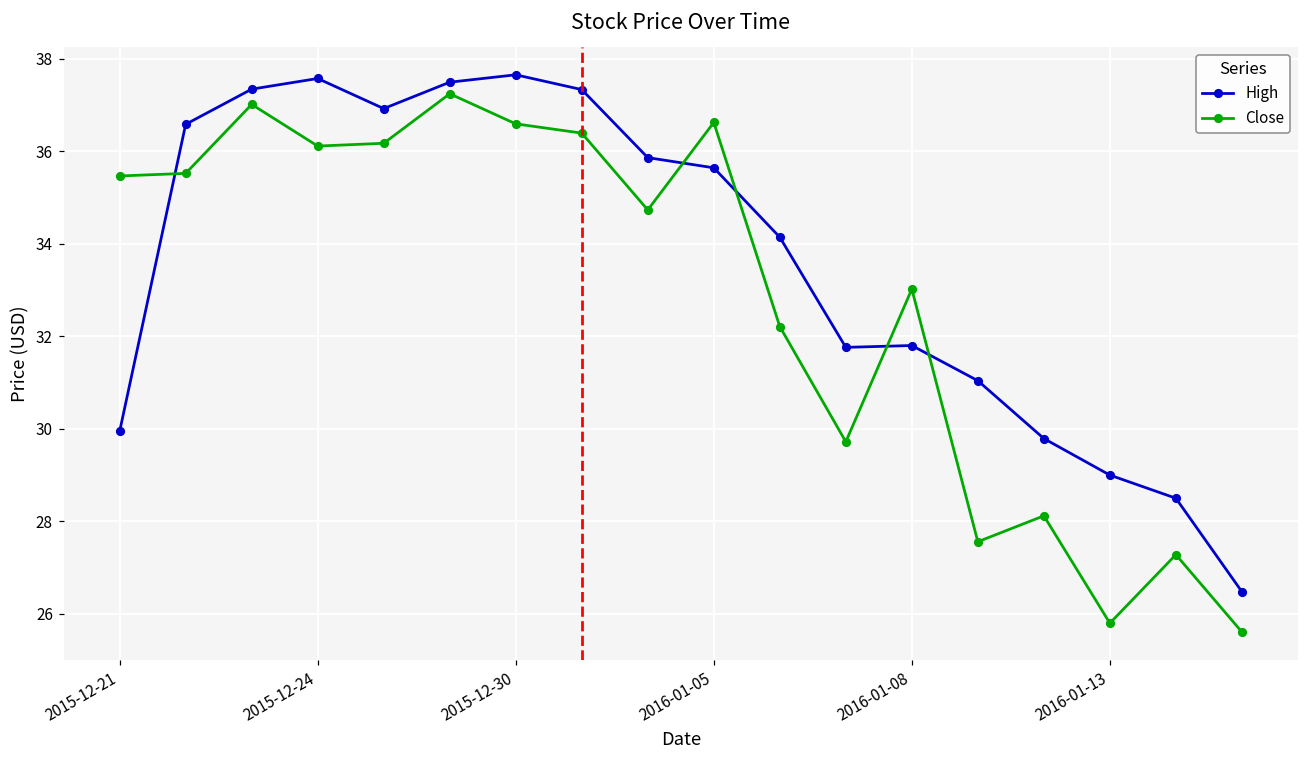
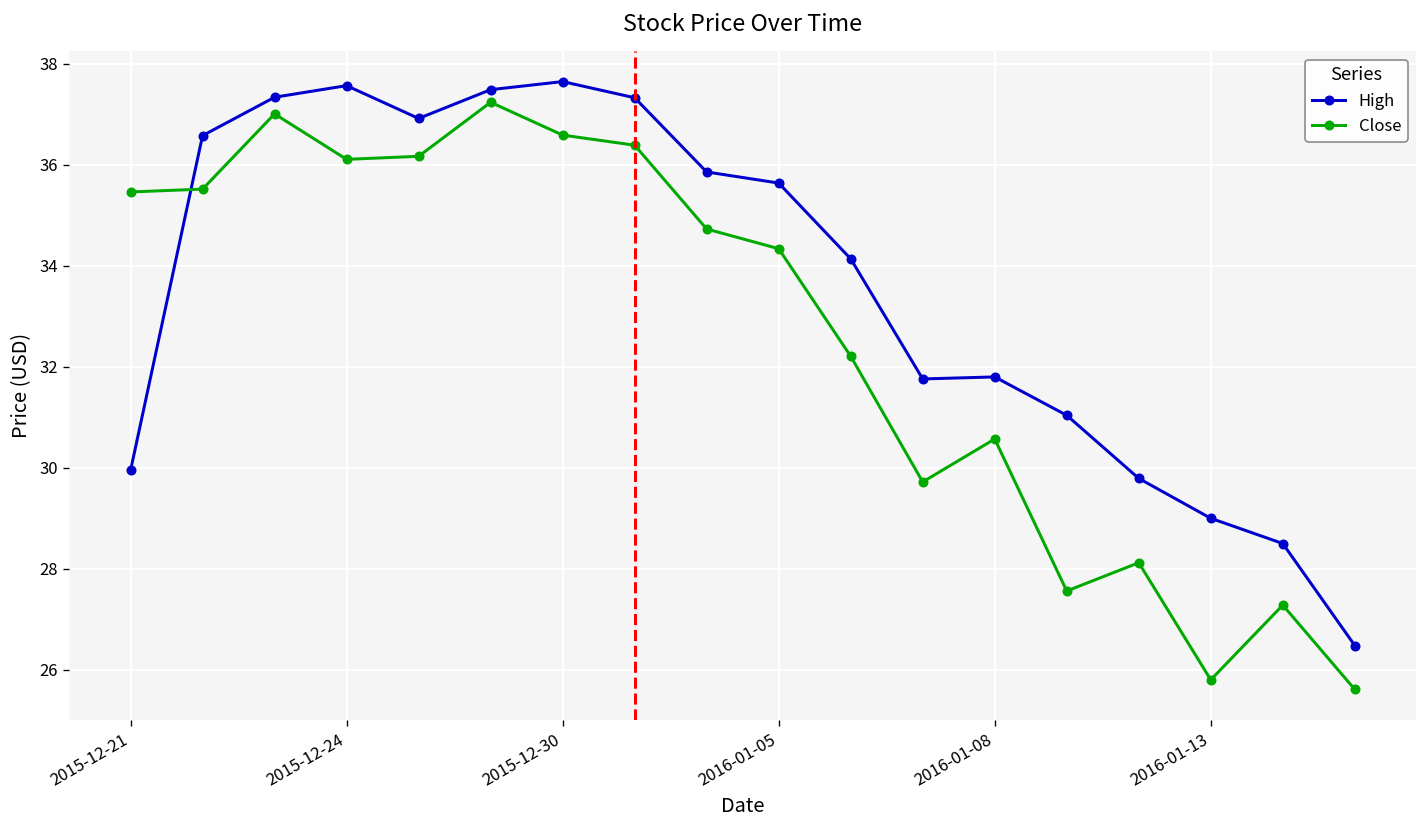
Close, 2016-01-05: 36.6 -> 34.3
Close, 2016-01-08: 33.0 -> 30.6
